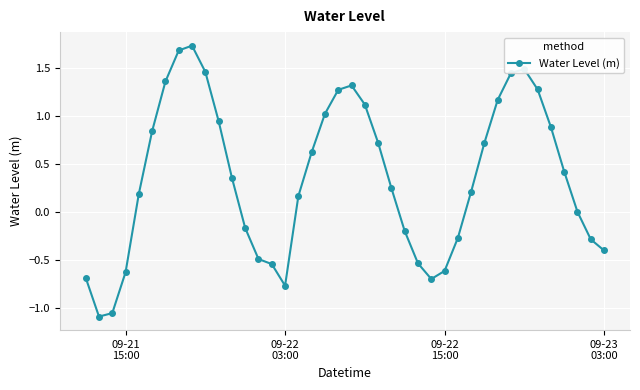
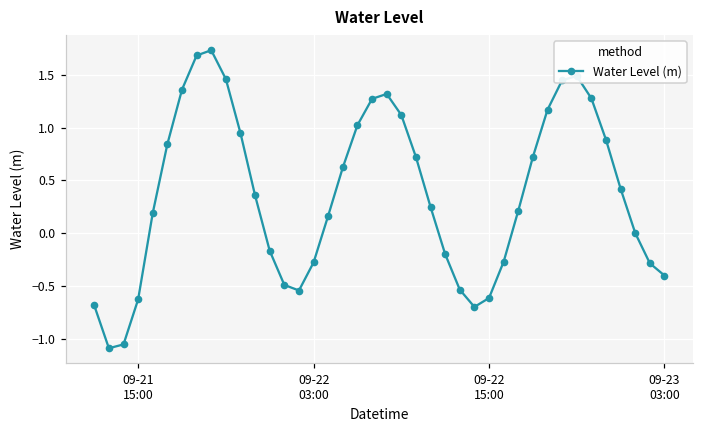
09-22 03:00: -0.8 -> -0.3
